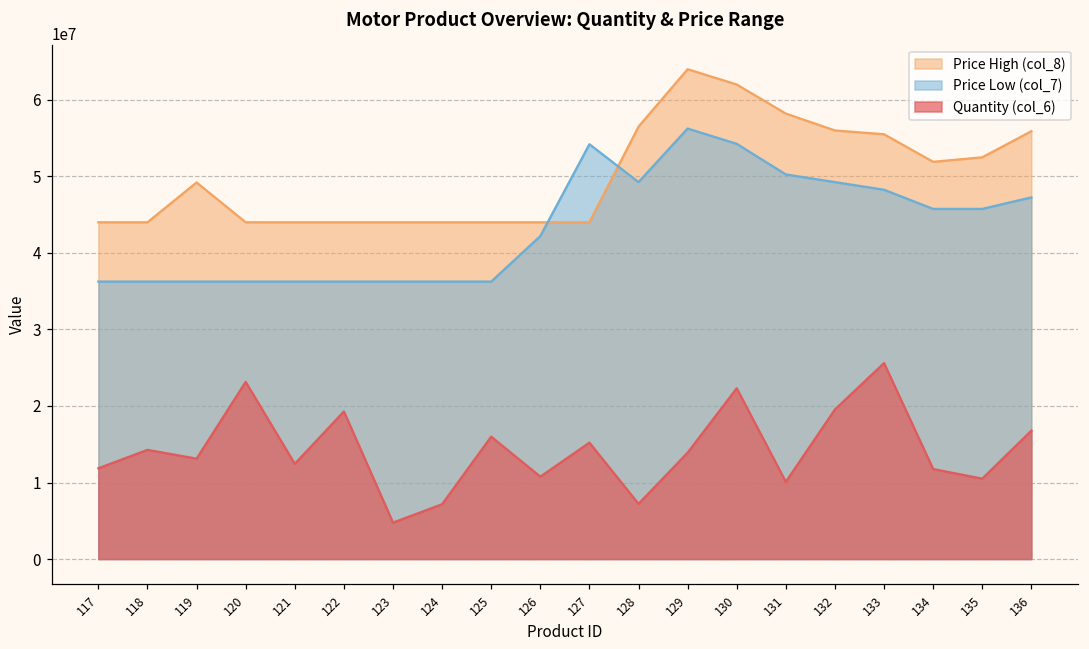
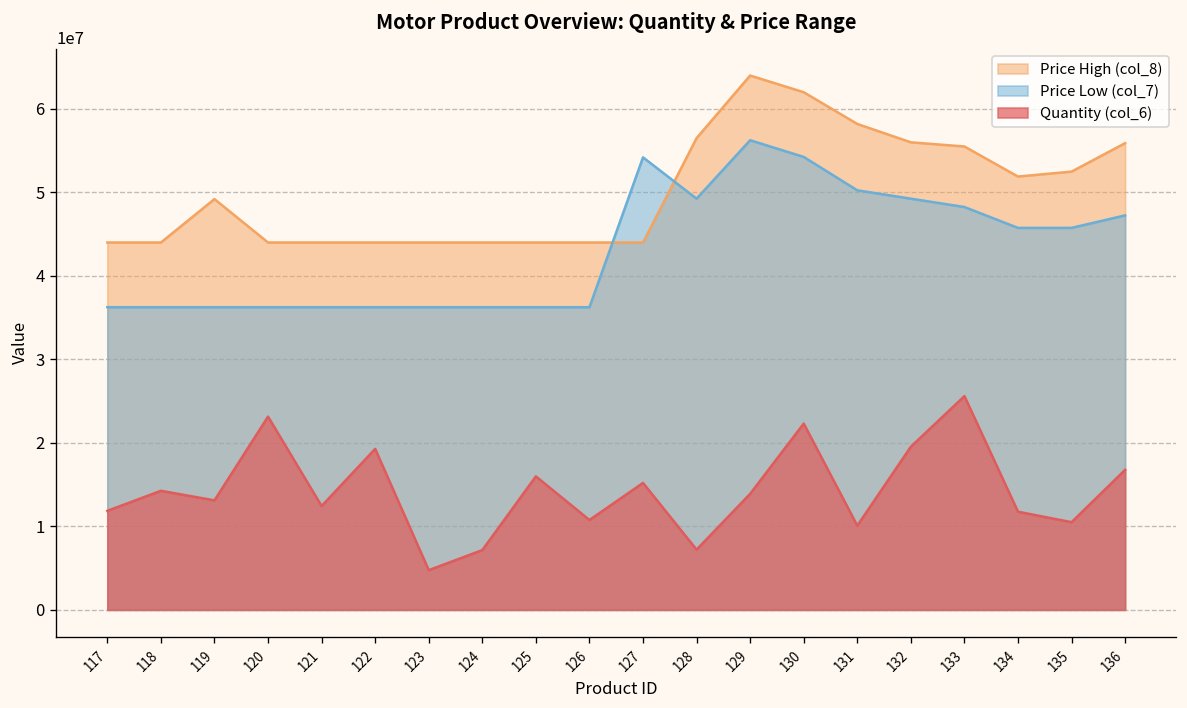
Price Low (col_7), 126: 42000000 -> 36000000
